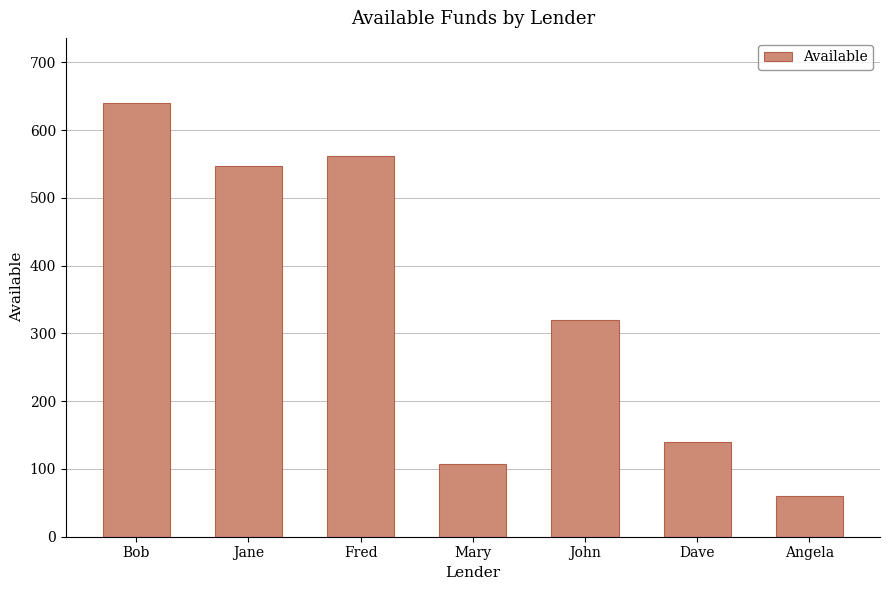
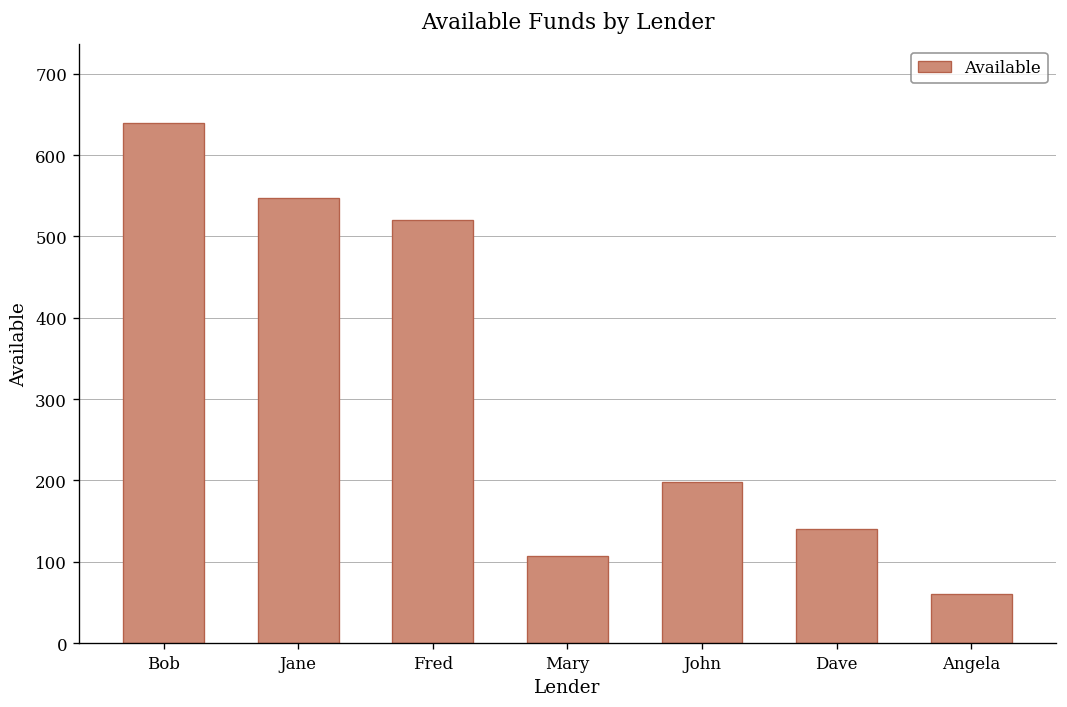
Fred: 560 -> 520
John: 320 -> 200
